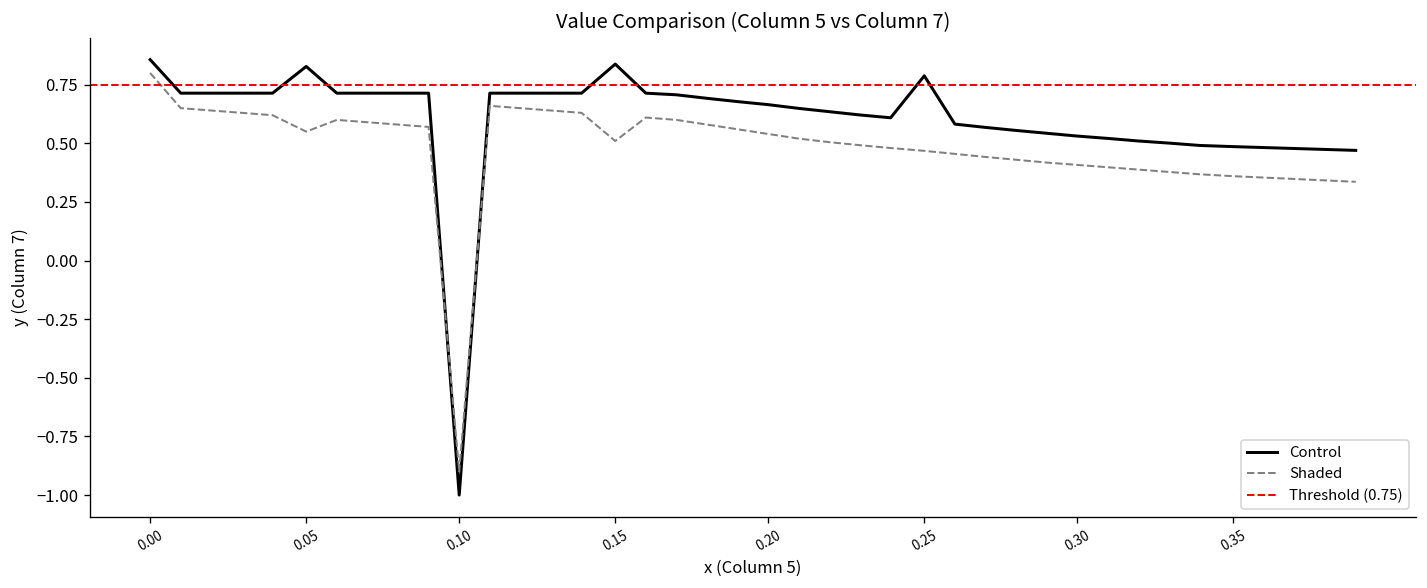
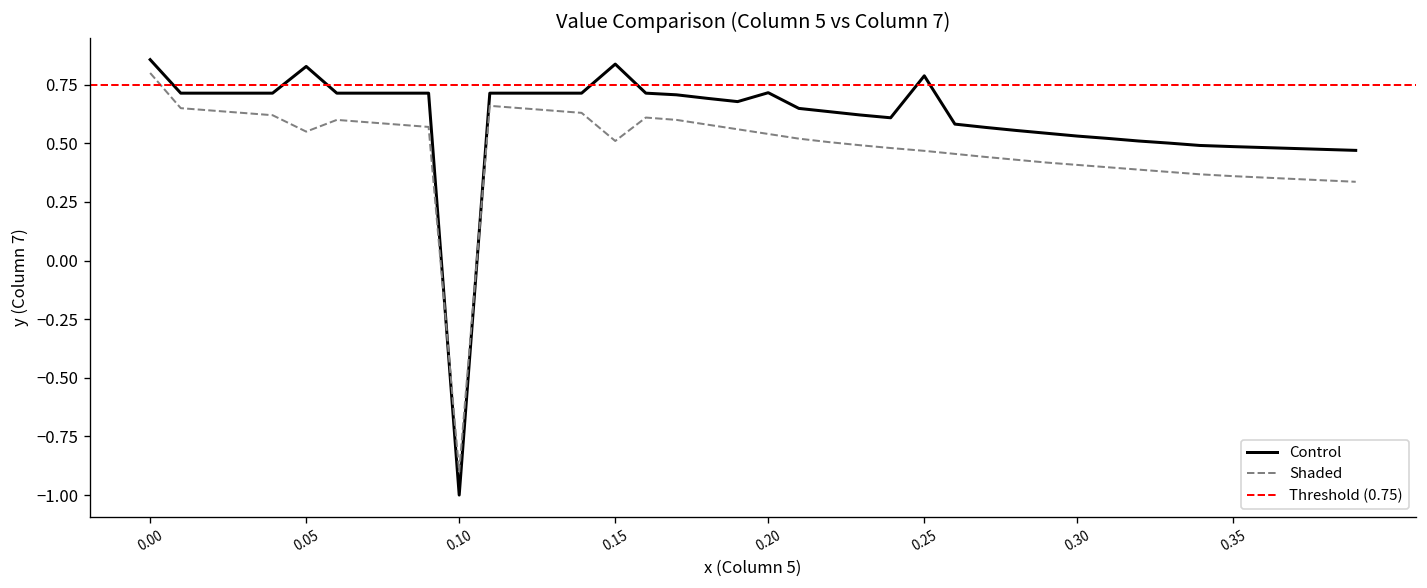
Control, 0.20: 0.67 -> 0.72
